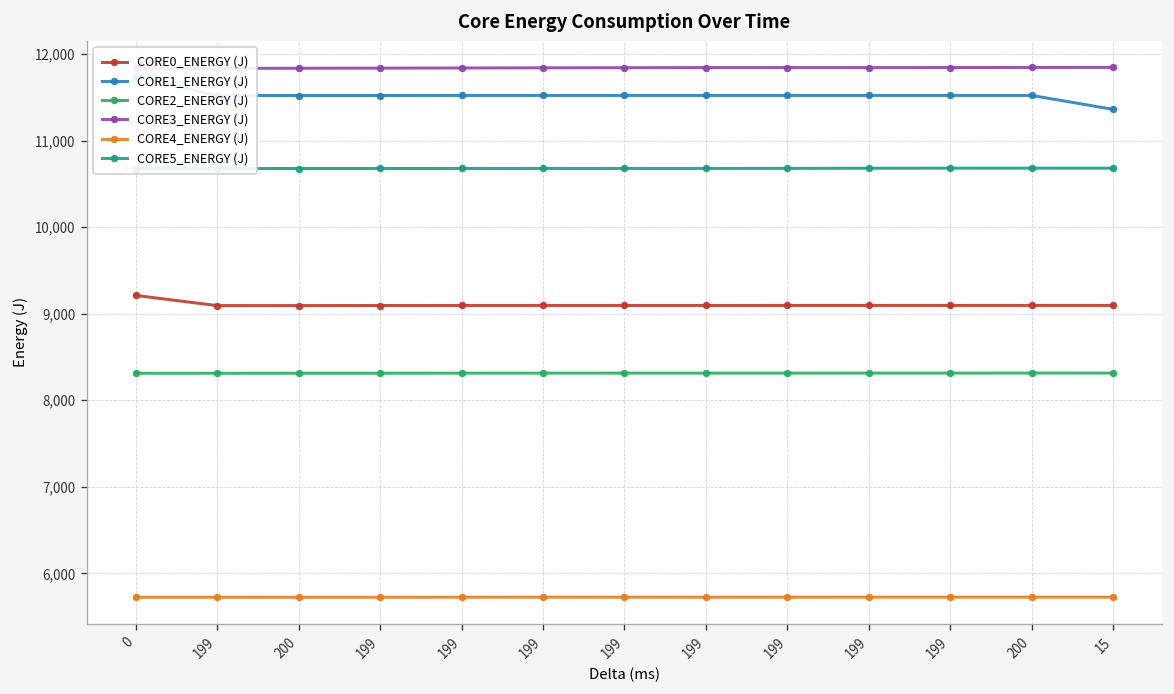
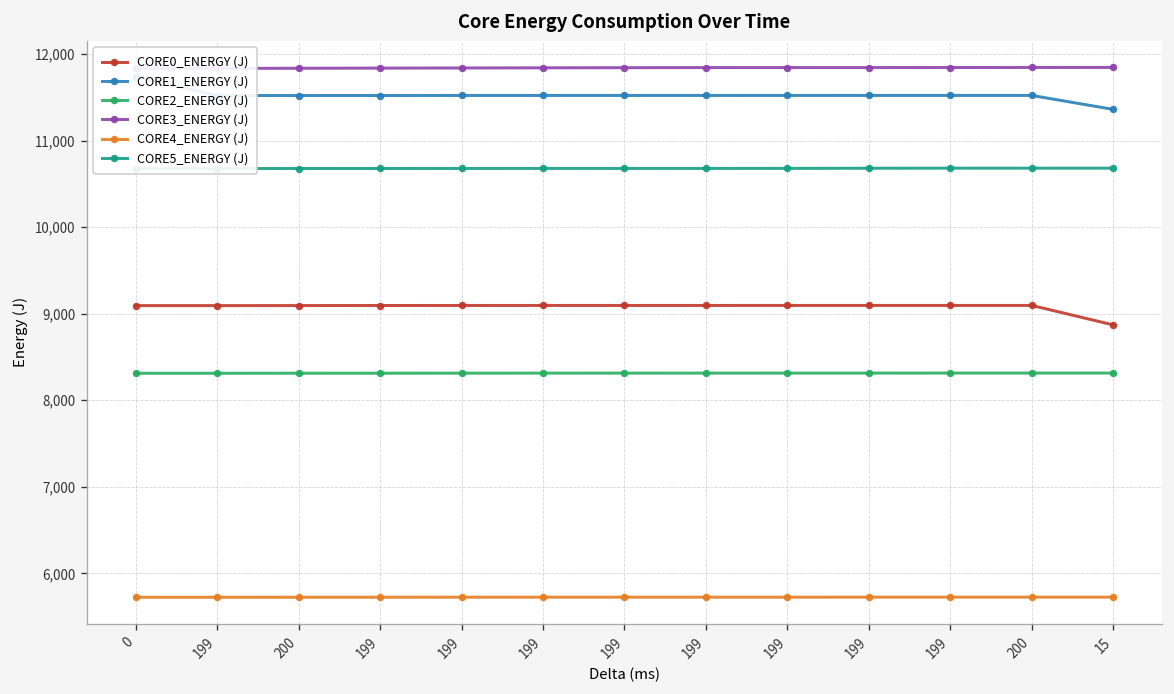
CORE0_ENERGY (J), 0: 9,200 -> 9,100
CORE0_ENERGY (J), 15: 9,100 -> 8,900
